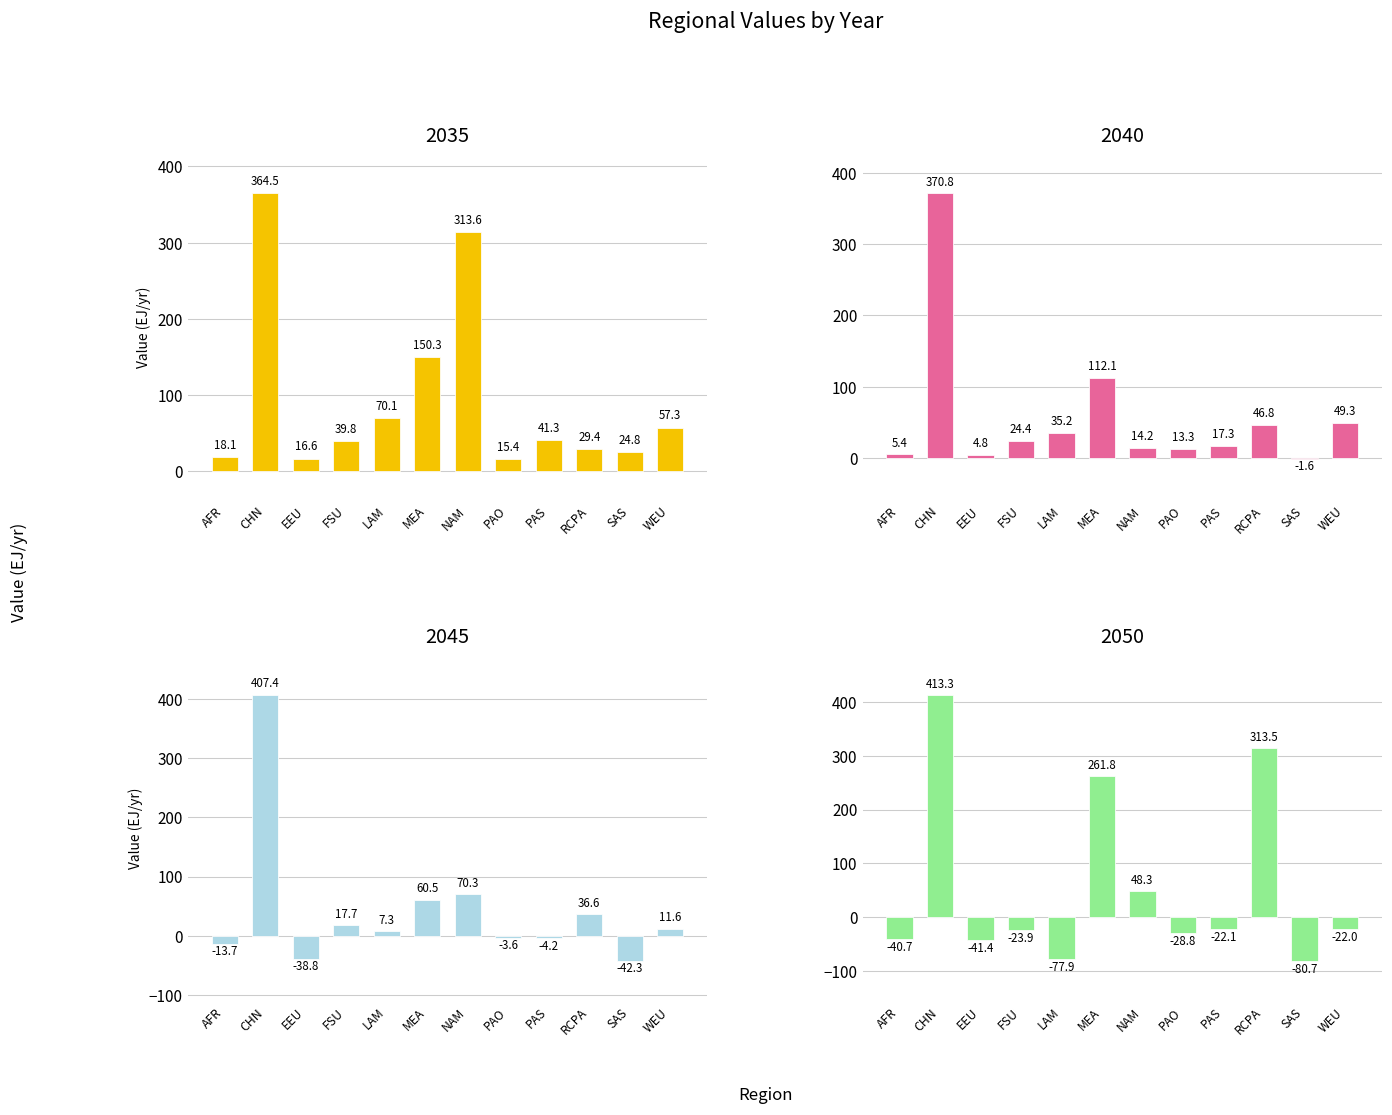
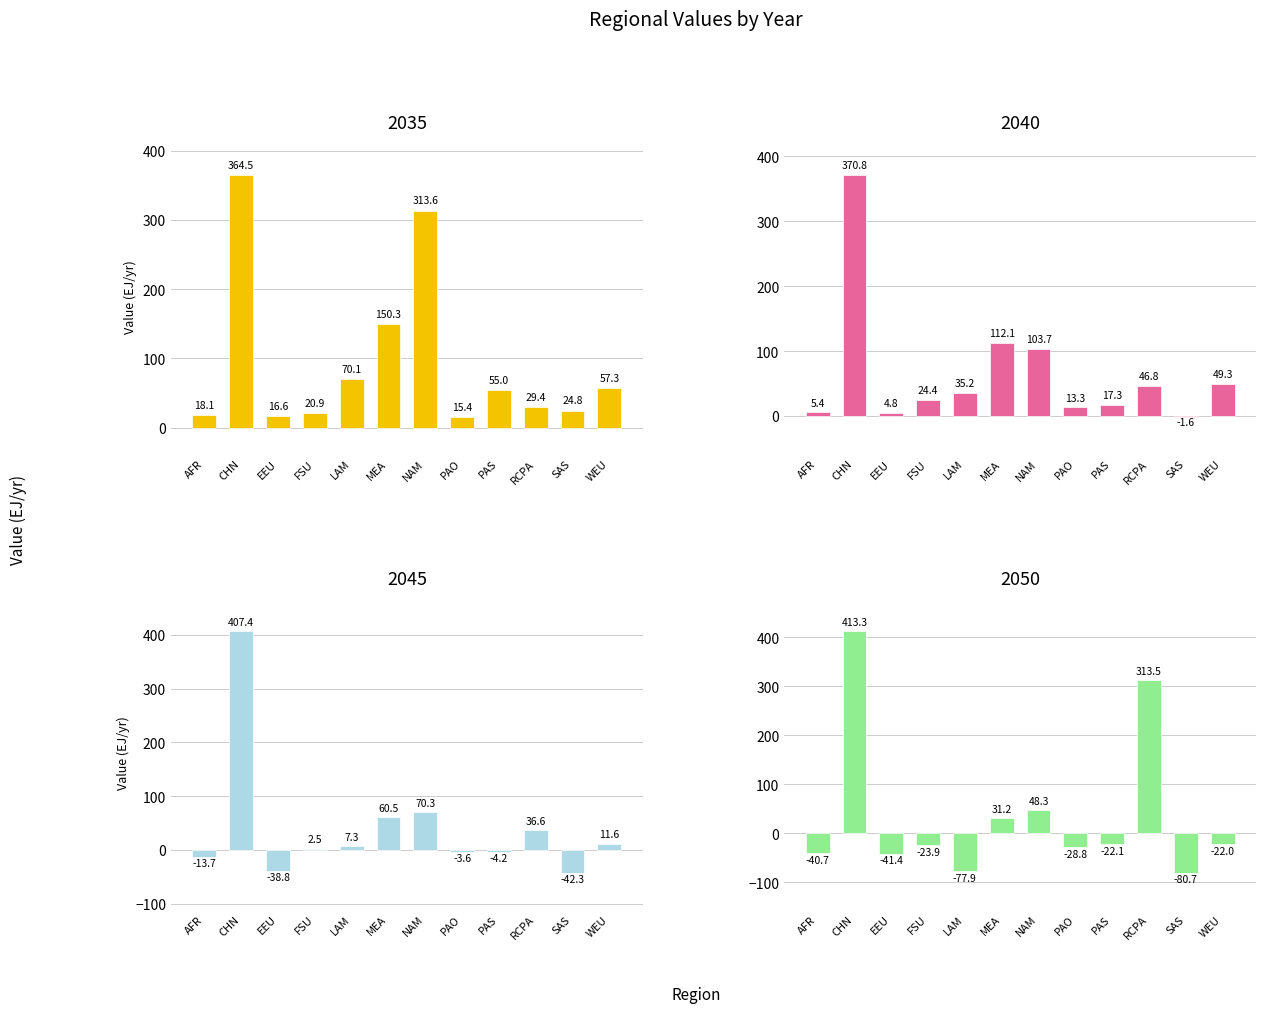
2035, FSU: 39.8 -> 20.9
2035, PAS: 41.3 -> 55.0
2040, NAM: 14.2 -> 103.7
2045, FSU: 17.7 -> 2.5
2050, MEA: 261.8 -> 31.2
